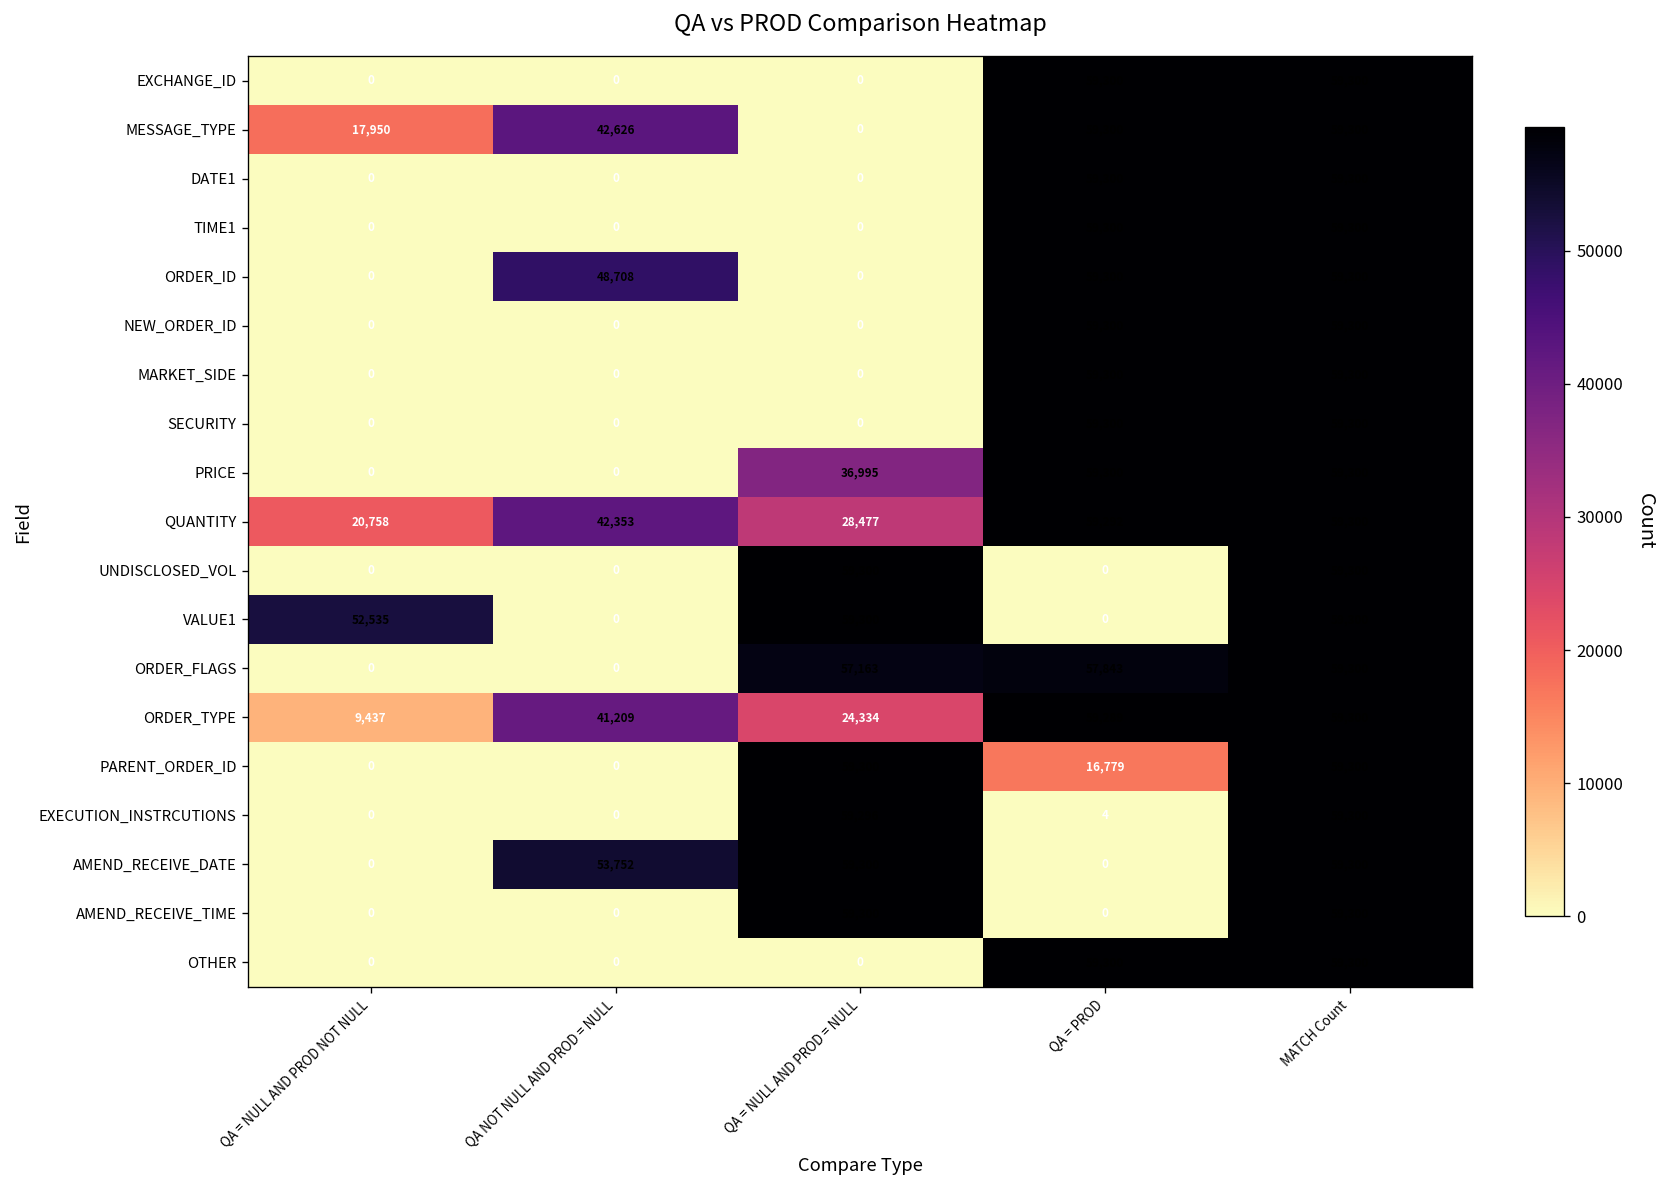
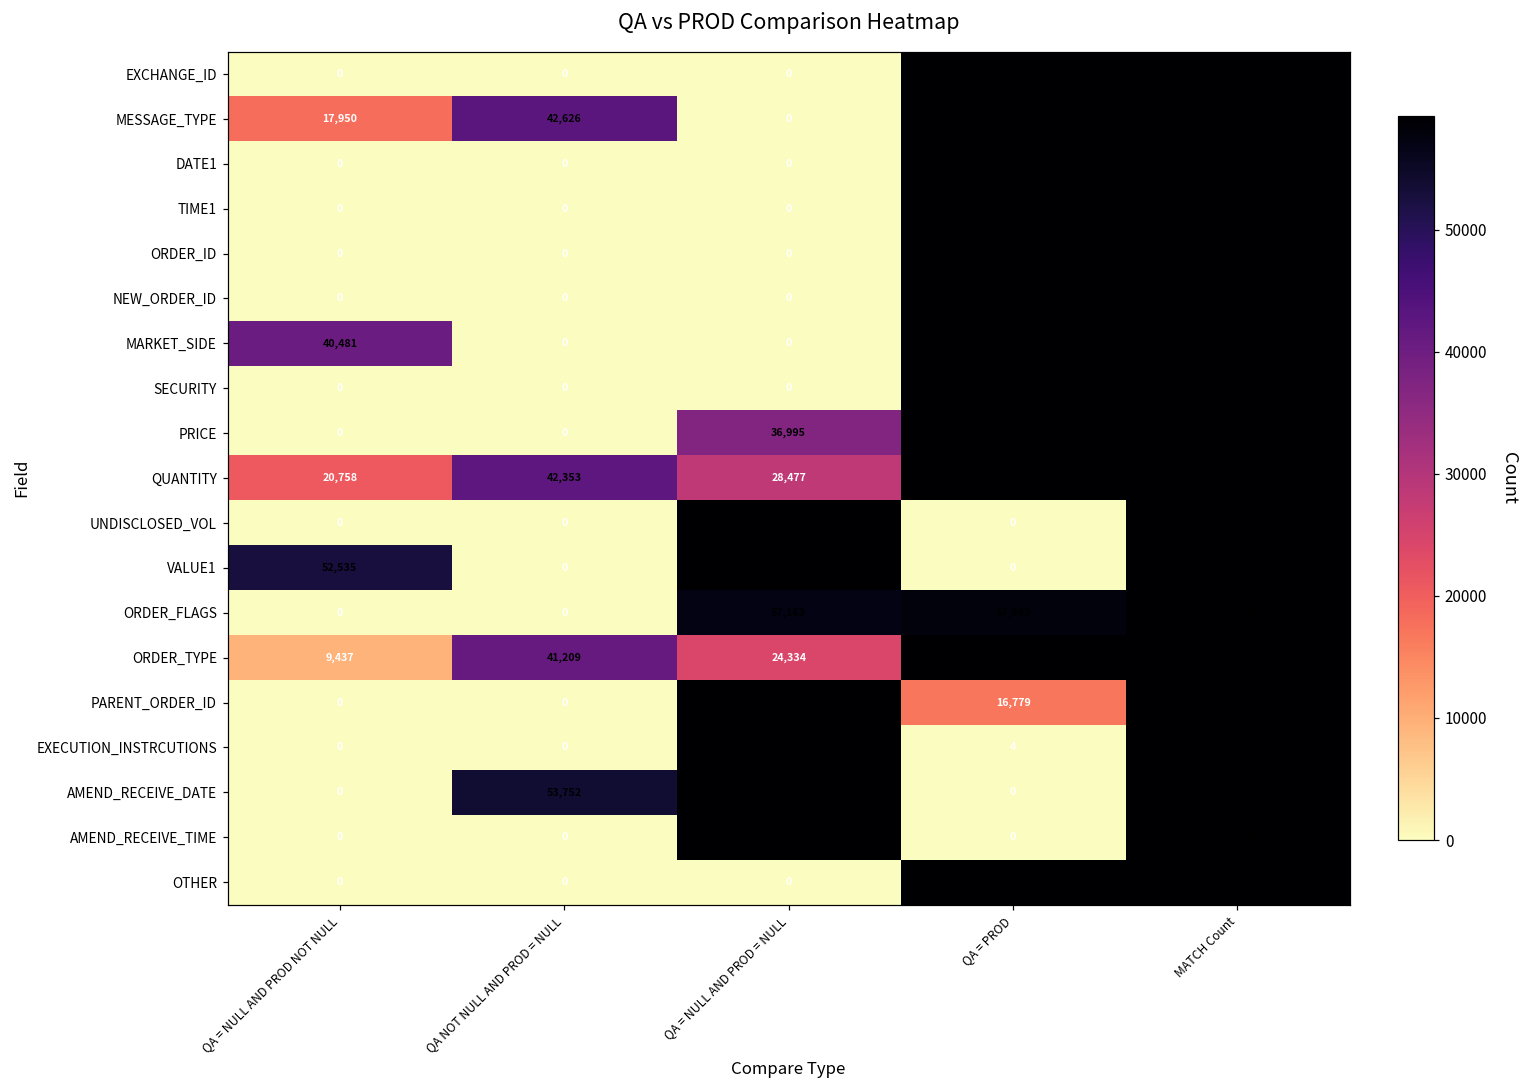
ORDER_ID, QA NOT NULL AND PROD = NULL: 48,708 -> 0
MARKET_SIDE, QA = NULL AND PROD NOT NULL: 0 -> 40,481
